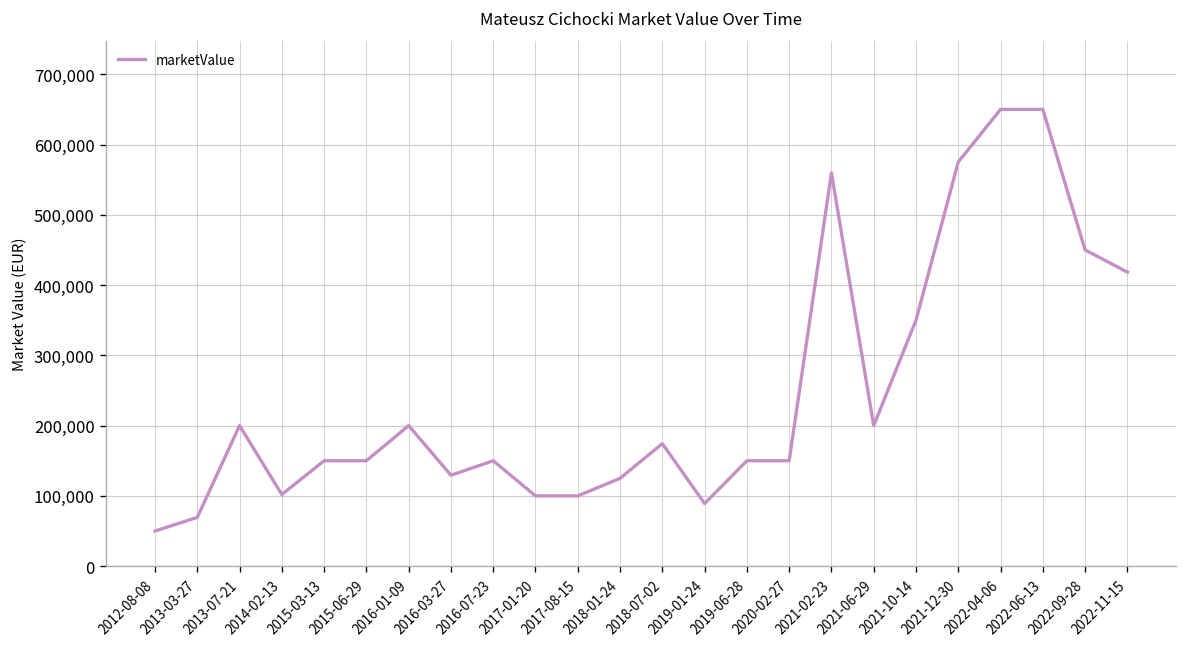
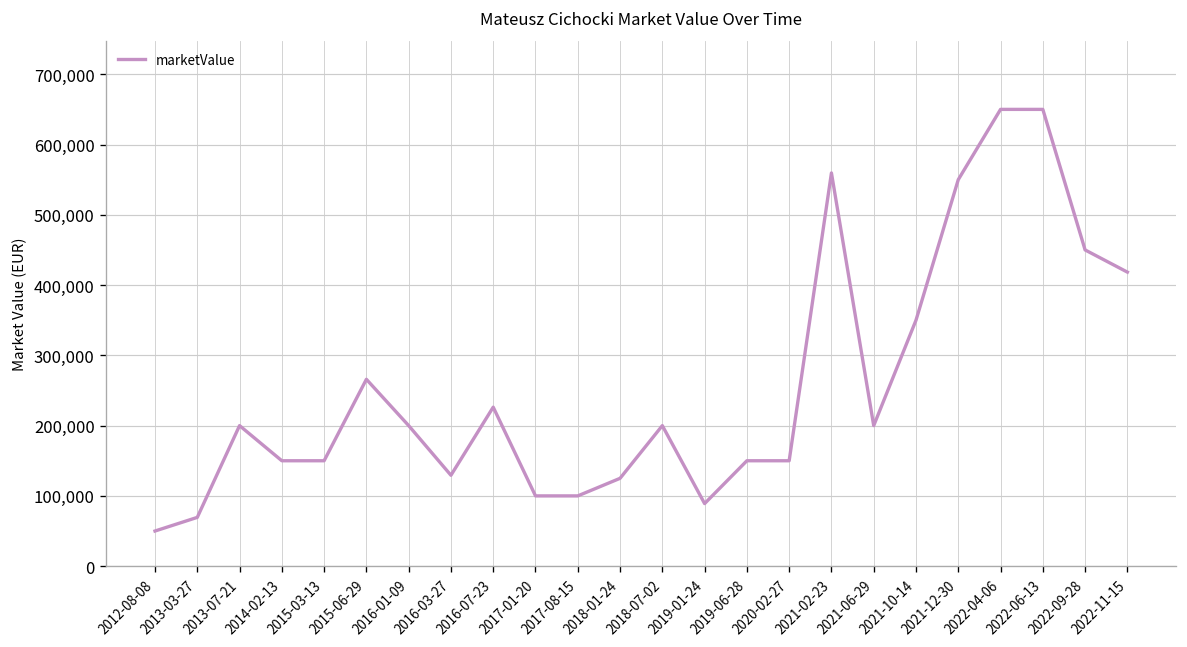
2014-02-13: 100,000 -> 150,000
2015-06-29: 150,000 -> 270,000
2016-07-23: 150,000 -> 230,000
2018-07-02: 170,000 -> 200,000
2021-12-30: 580,000 -> 550,000
